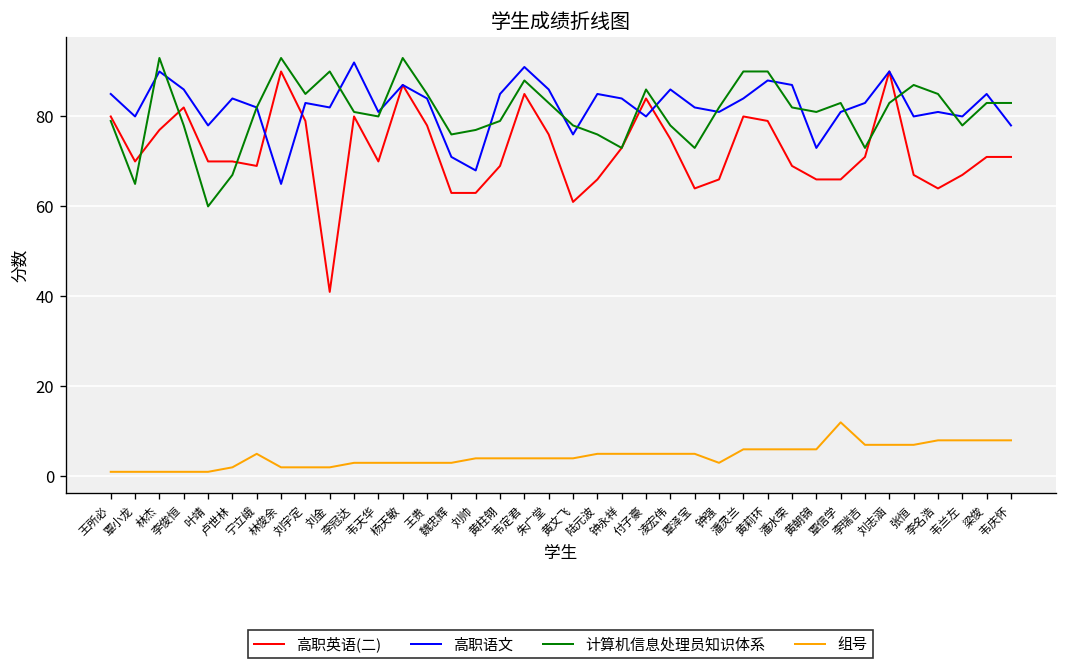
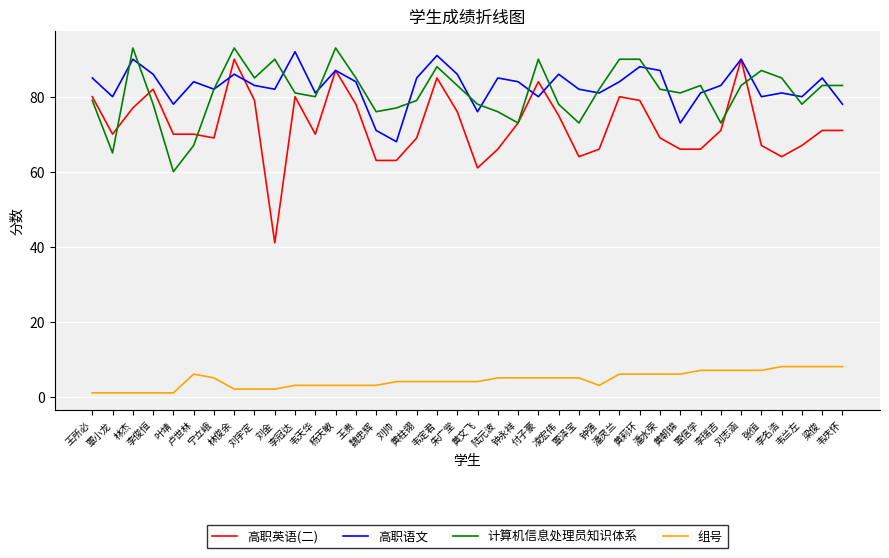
组号, 卢世林: 2 -> 6
高职语文, 林俊余: 65 -> 86
计算机信息处理员知识体系, 付子豪: 86 -> 90
组号, 覃信学: 12 -> 7
